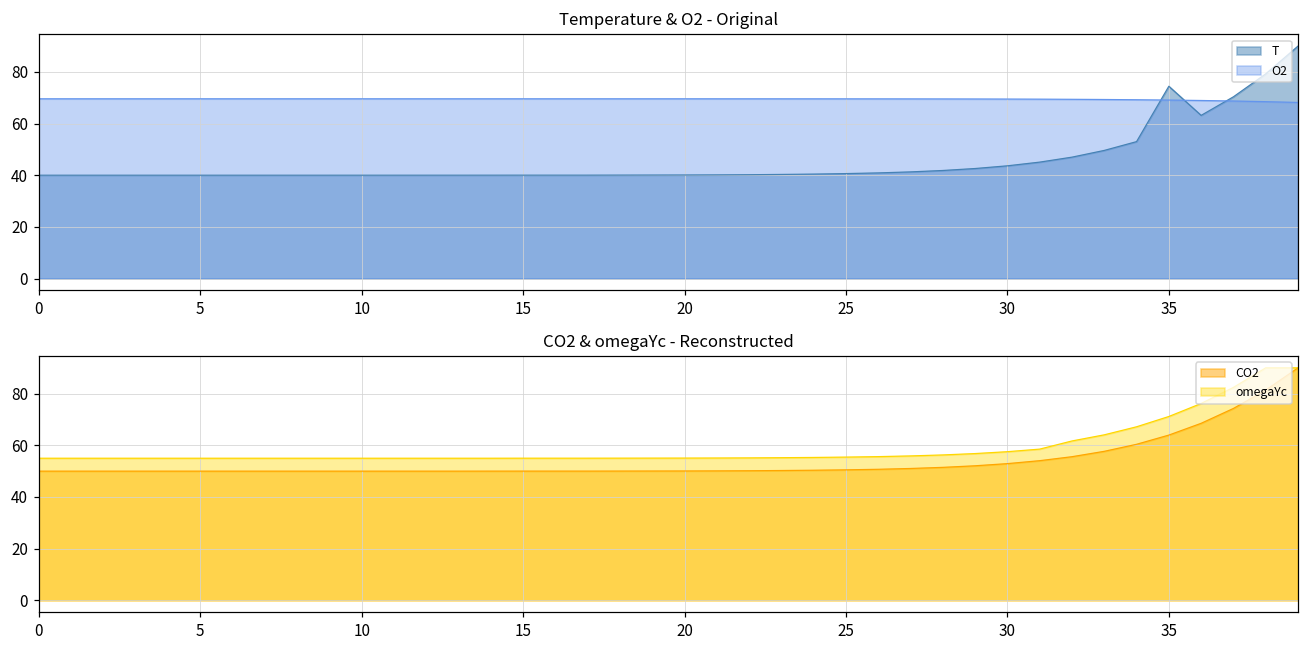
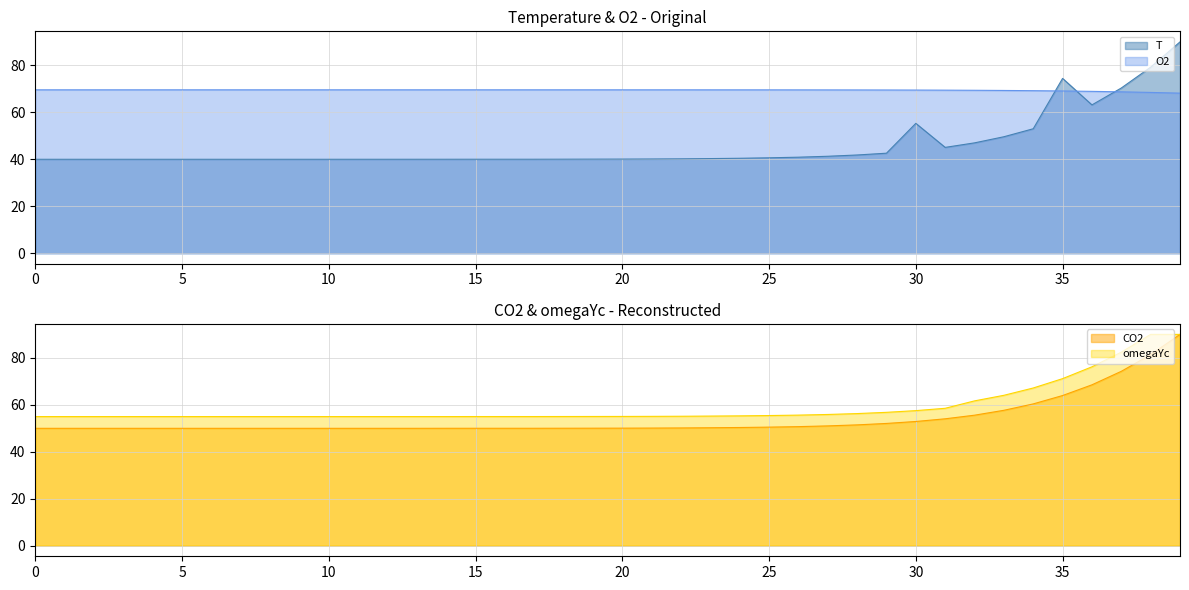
Temperature & O2 - Original, T, 30: 44 -> 55
